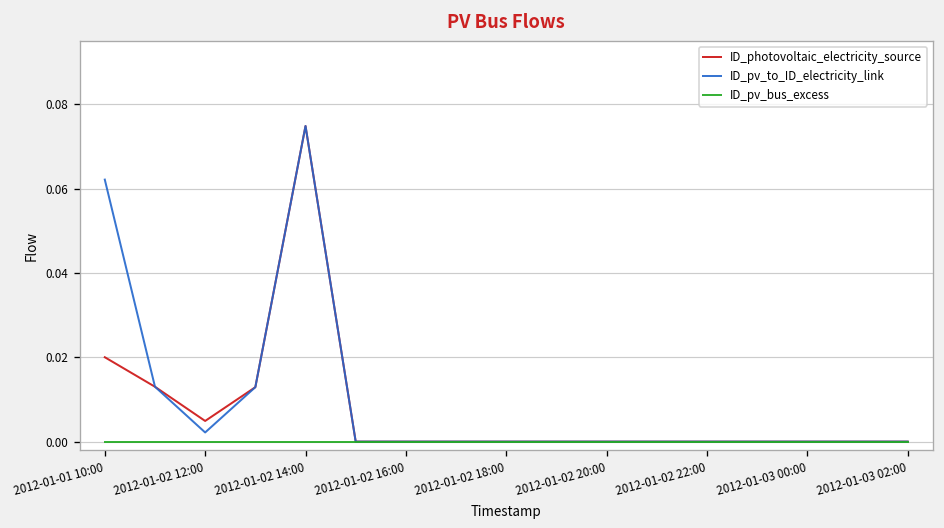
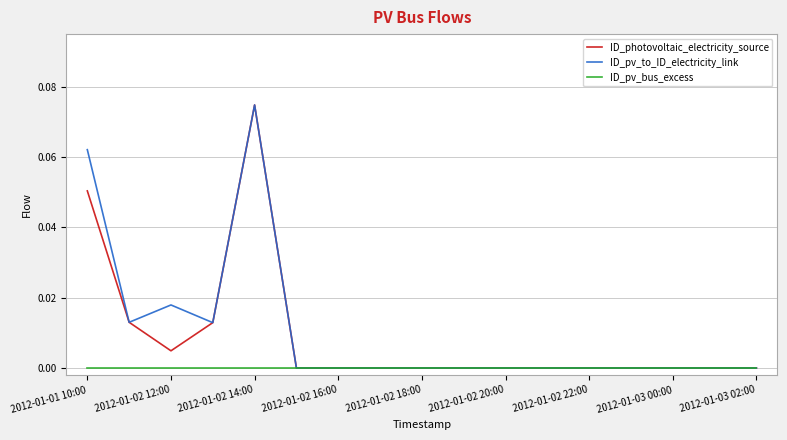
ID_photovoltaic_electricity_source, 2012-01-01 10:00: 0.020 -> 0.050
ID_pv_to_ID_electricity_link, 2012-01-02 12:00: 0.002 -> 0.018
